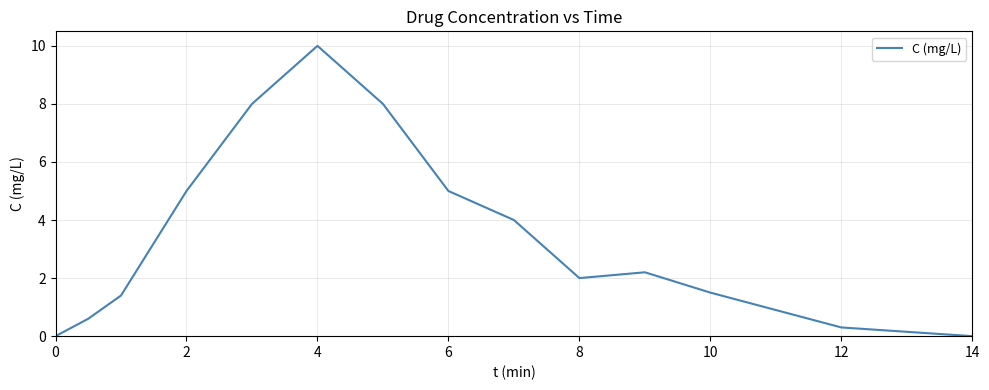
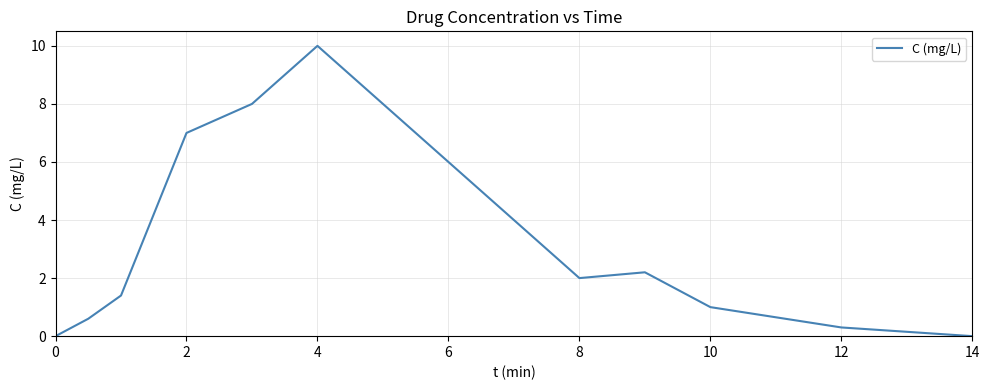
2: 5 -> 7
6: 5 -> 6
10: 1.5 -> 1.0
